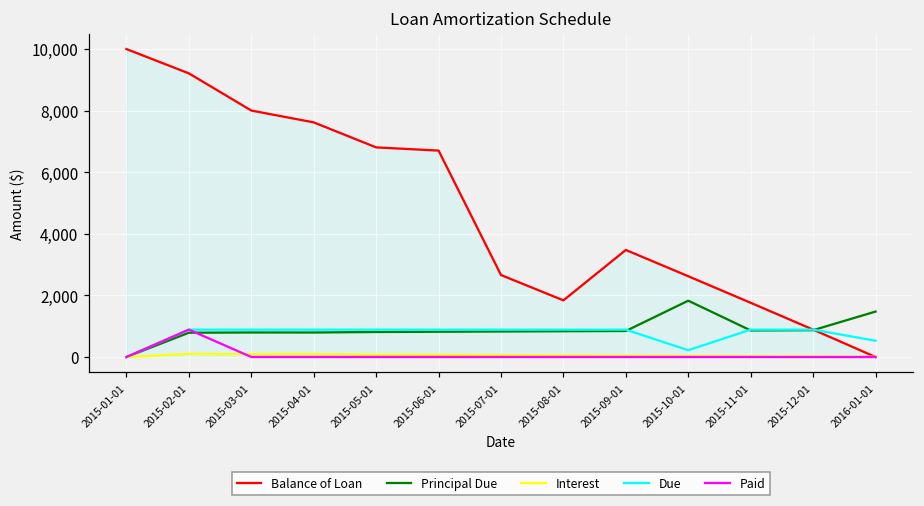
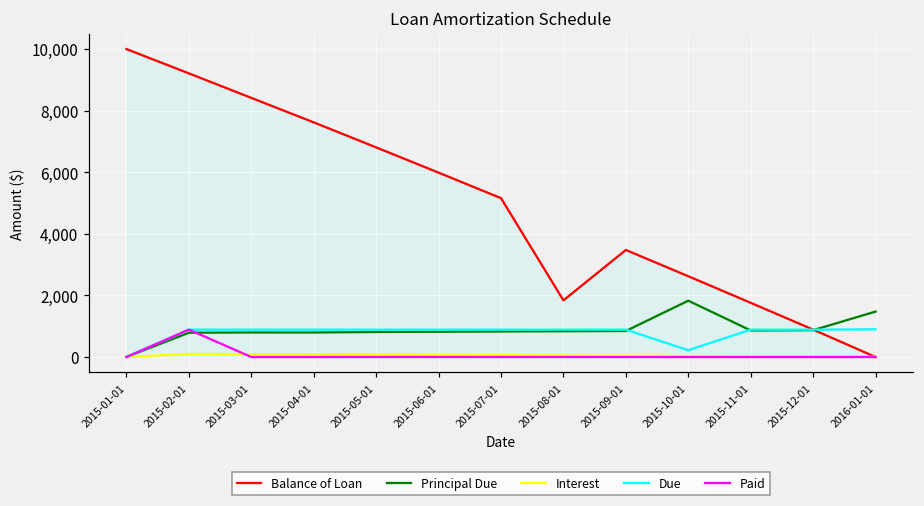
Balance of Loan, 2015-03-01: 8,000 -> 8,400
Balance of Loan, 2015-06-01: 6,700 -> 6,000
Balance of Loan, 2015-07-01: 2,700 -> 5,200
Due, 2016-01-01: 500 -> 900
